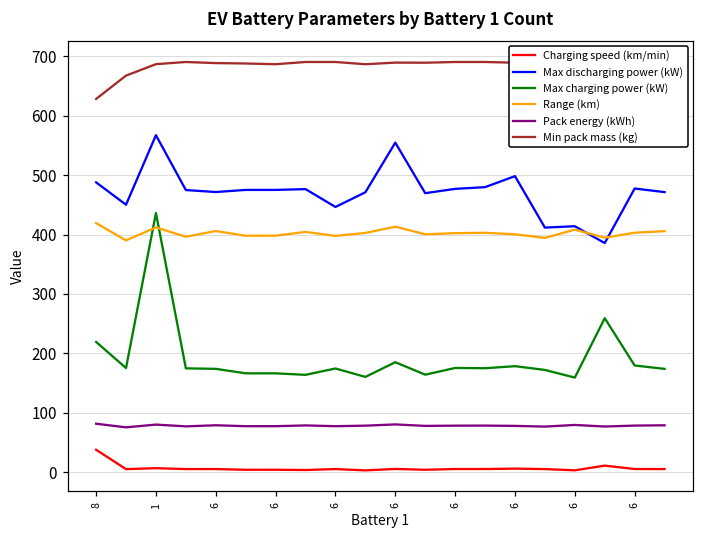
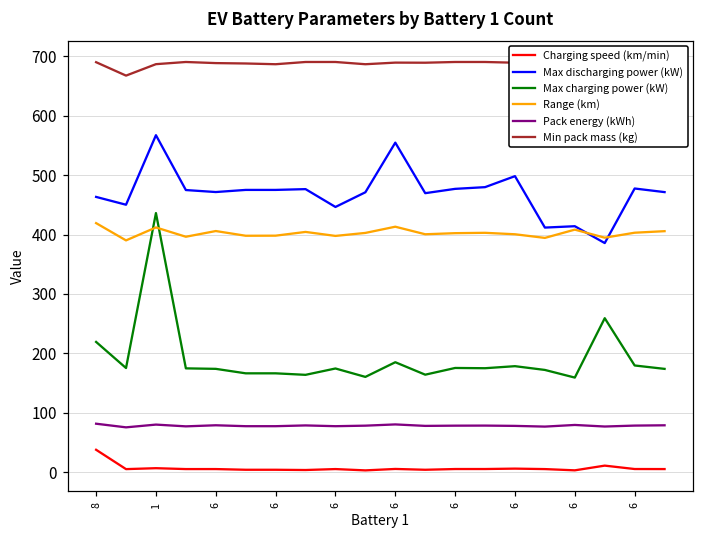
Max discharging power (kW), 8: 490 -> 460
Min pack mass (kg), 8: 630 -> 690
